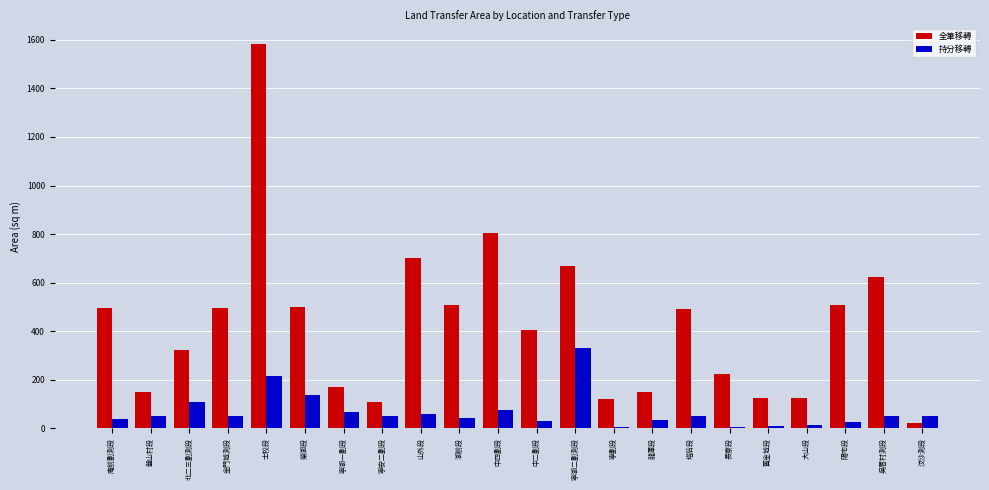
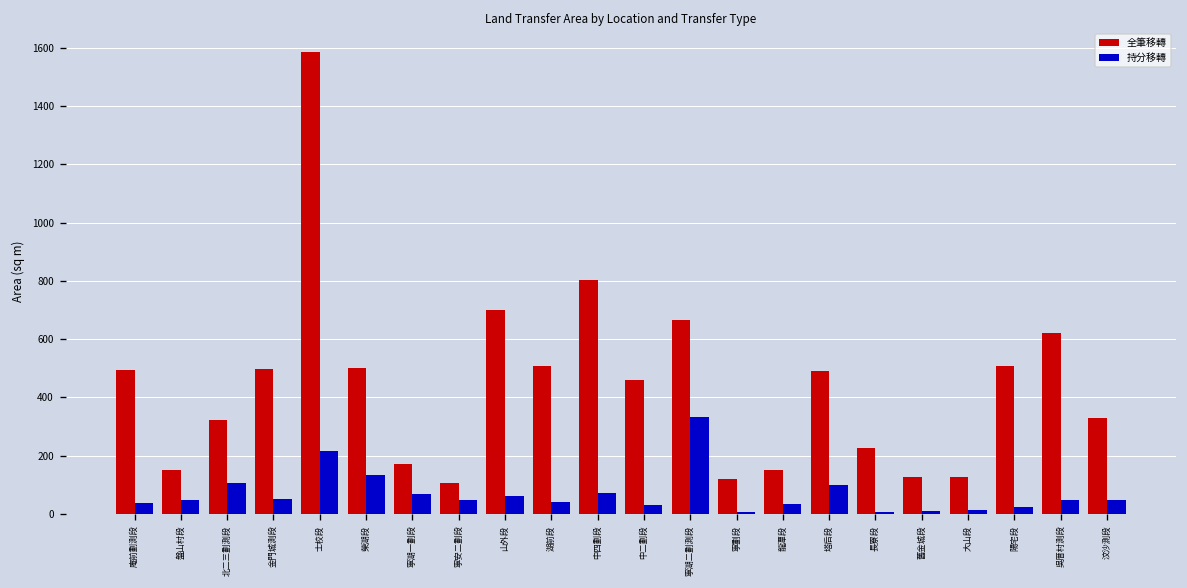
全筆移轉, 中二劃段: 410 -> 460
持分移轉, 塔后段: 50 -> 100
全筆移轉, 汶沙測段: 20 -> 330
